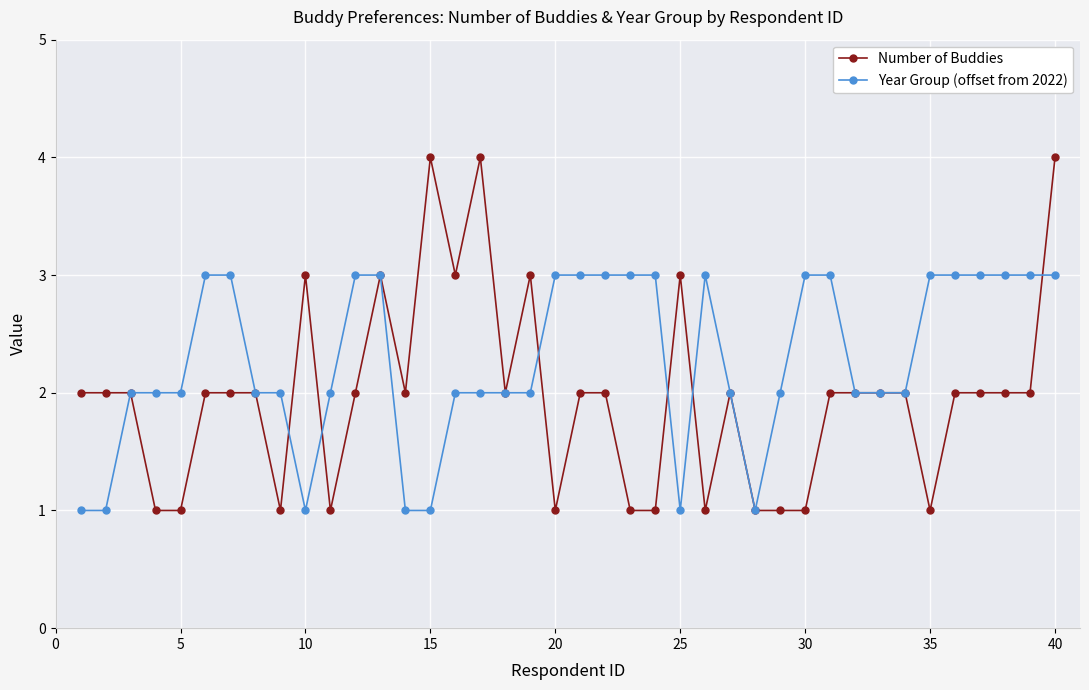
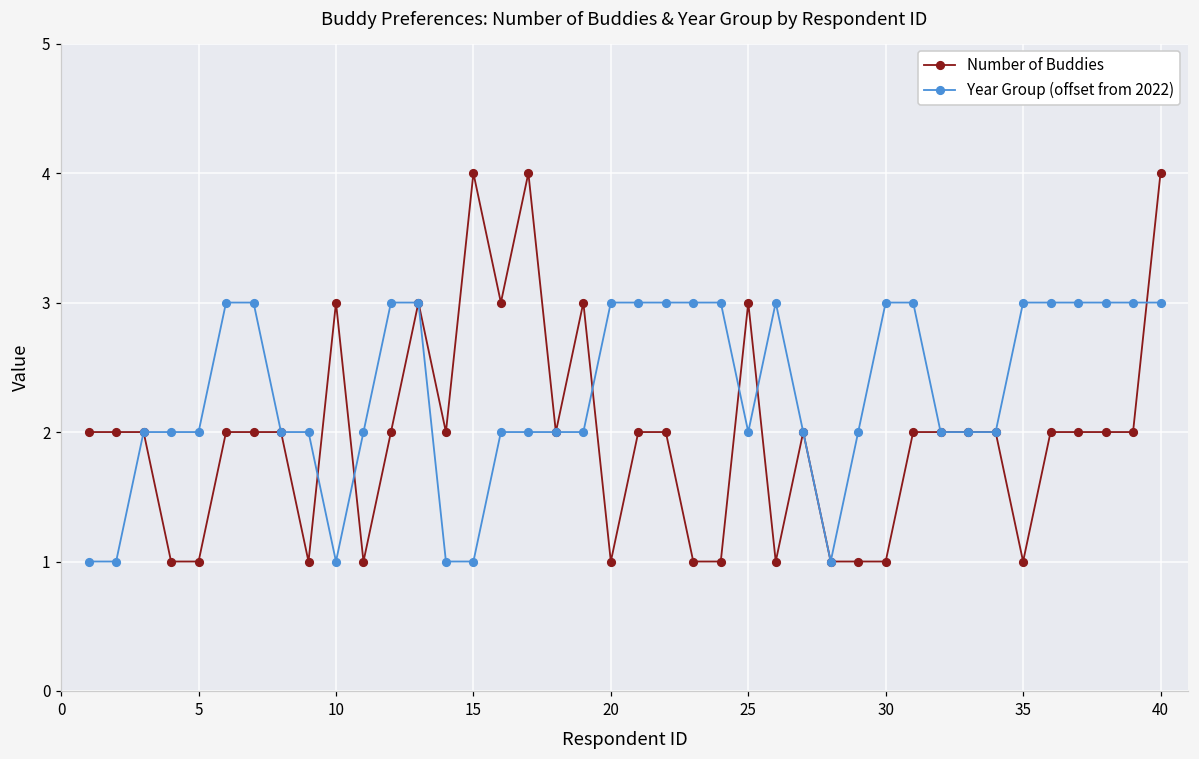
Year Group (offset from 2022), 25: 1.00 -> 2.00
